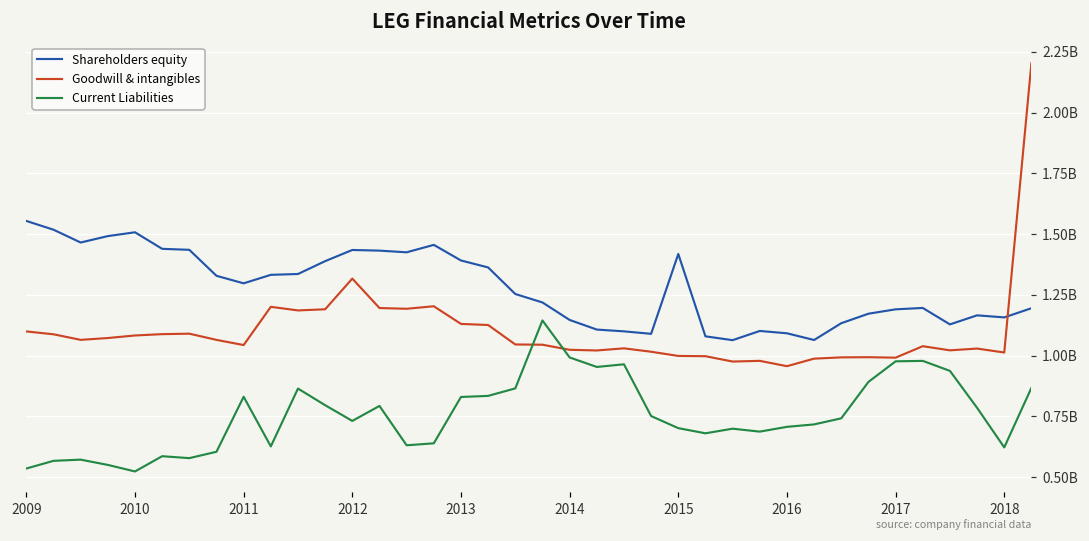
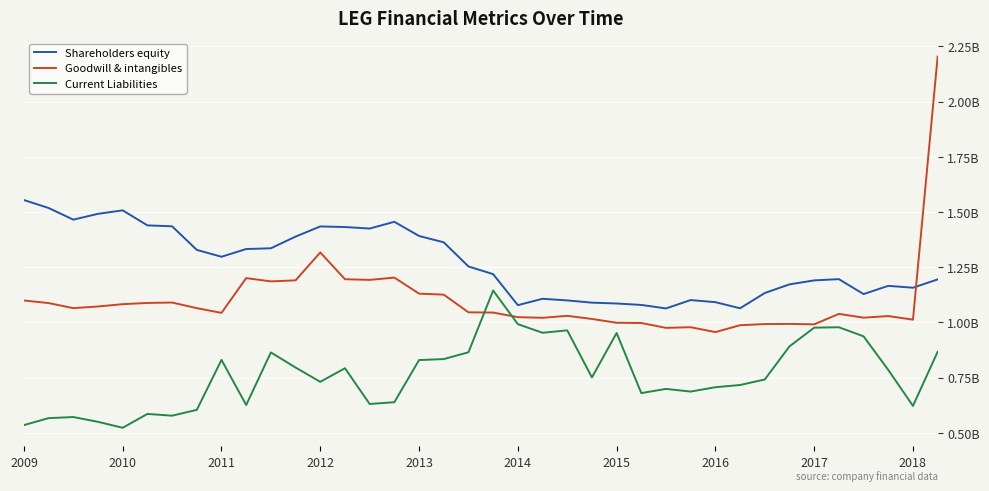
Shareholders equity, 2014: 1150000000 -> 1080000000
Shareholders equity, 2015: 1420000000 -> 1090000000
Current Liabilities, 2015: 700000000 -> 950000000
